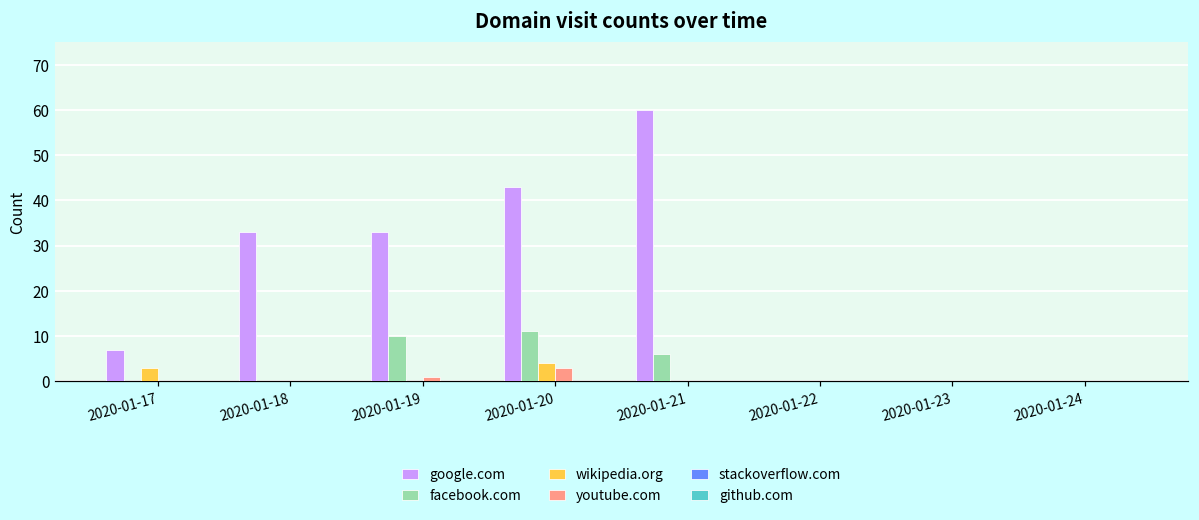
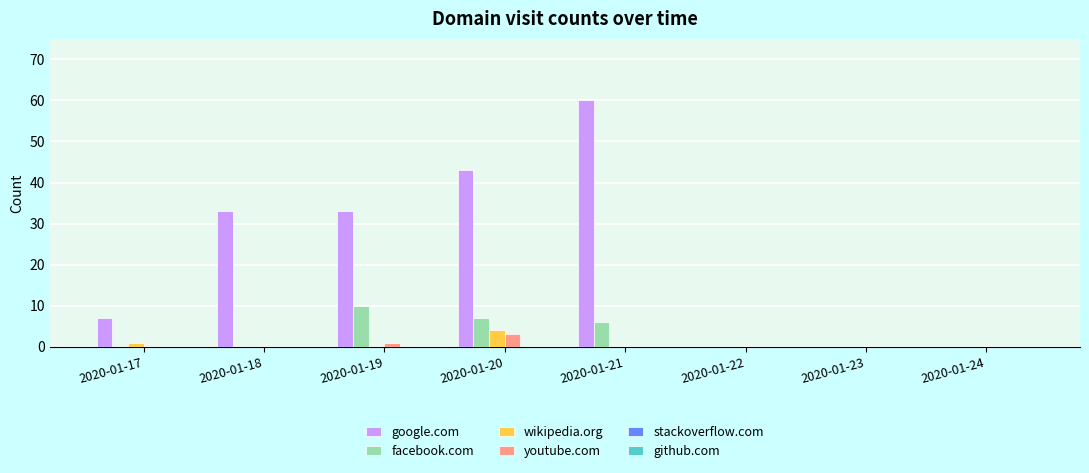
wikipedia.org, 2020-01-17: 3 -> 1
facebook.com, 2020-01-20: 11 -> 7
